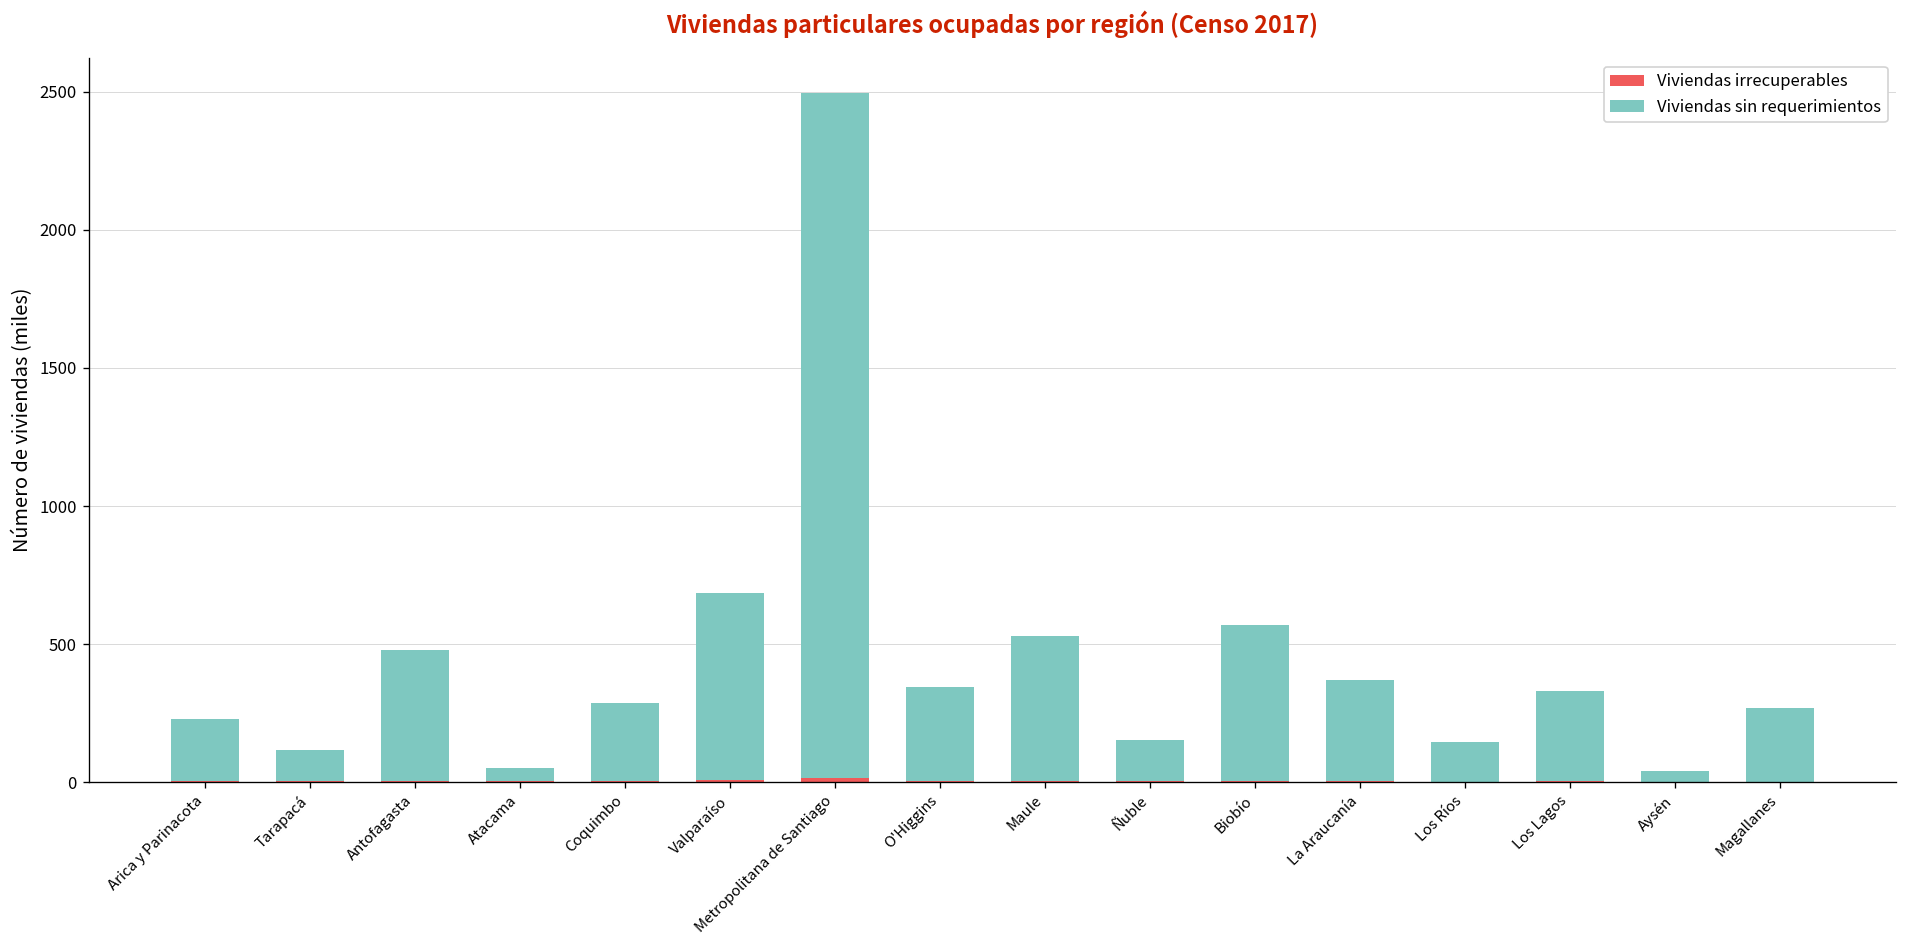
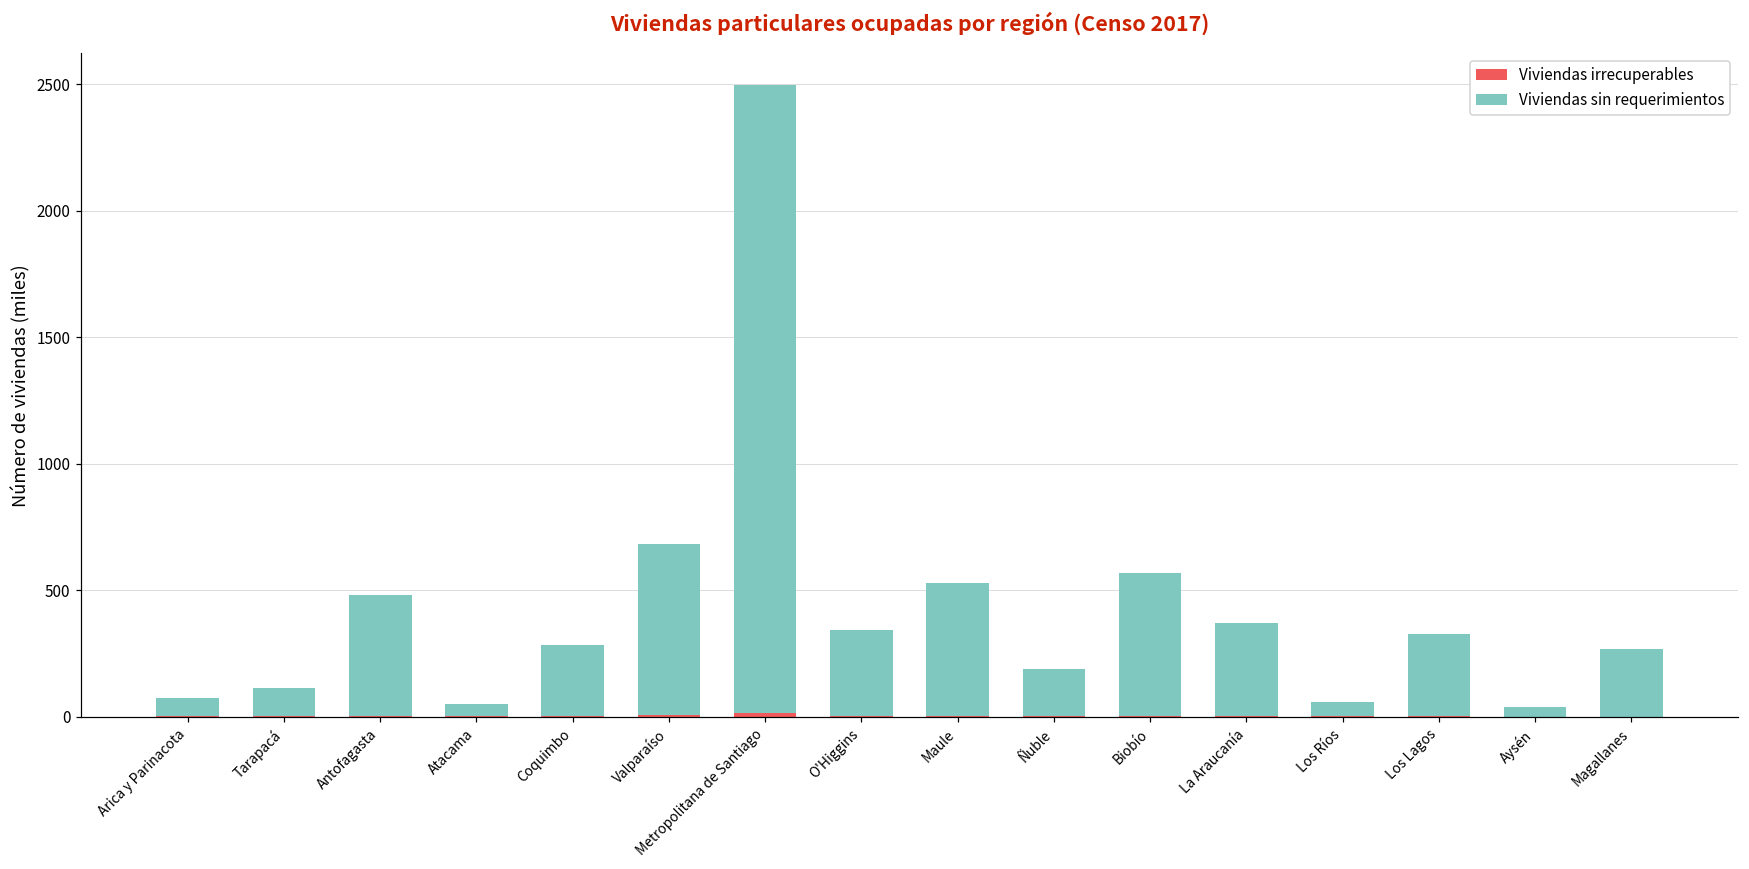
Viviendas sin requerimientos, Arica y Parinacota: 220 -> 70
Viviendas sin requerimientos, Ñuble: 150 -> 190
Viviendas sin requerimientos, Los Ríos: 140 -> 60
